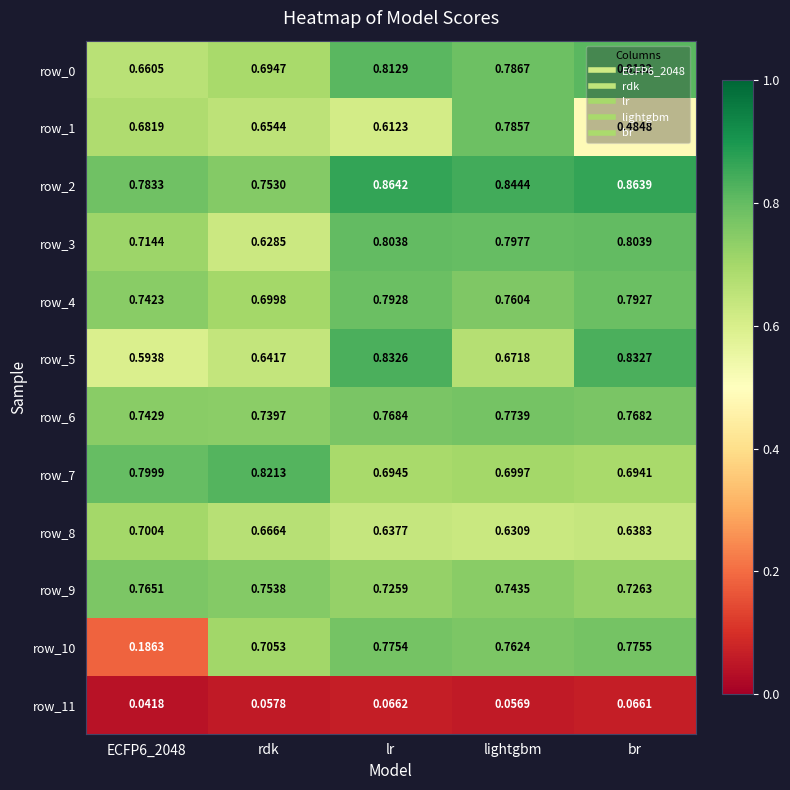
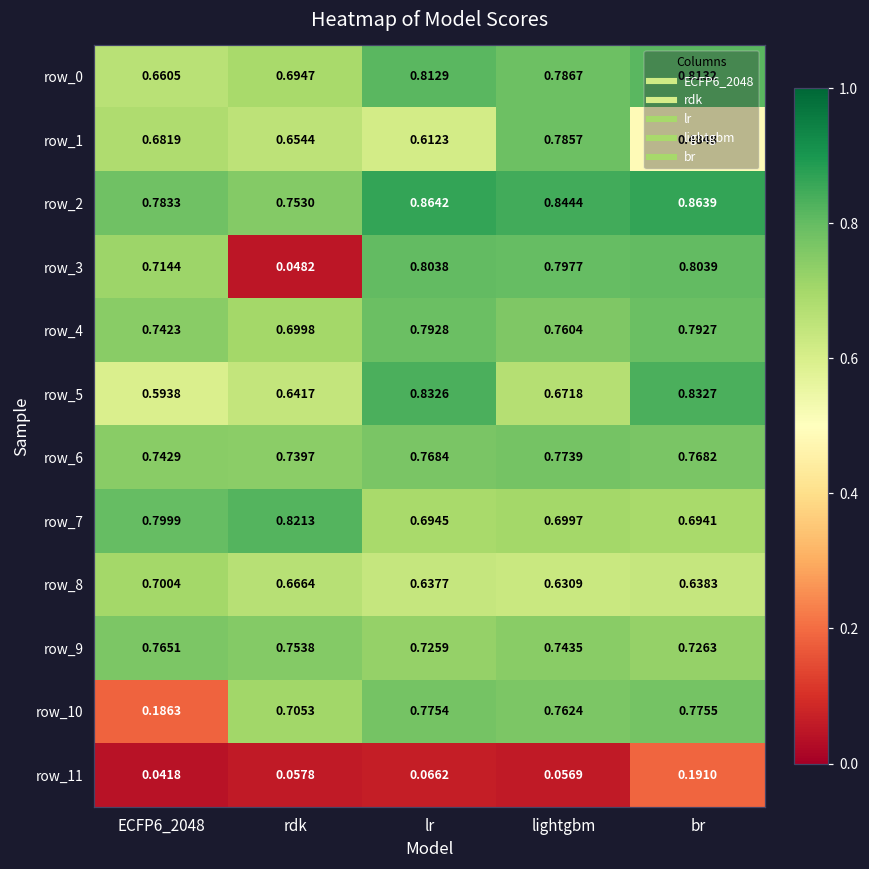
row_3, rdk: 0.6285 -> 0.0482
row_11, br: 0.0661 -> 0.1910
